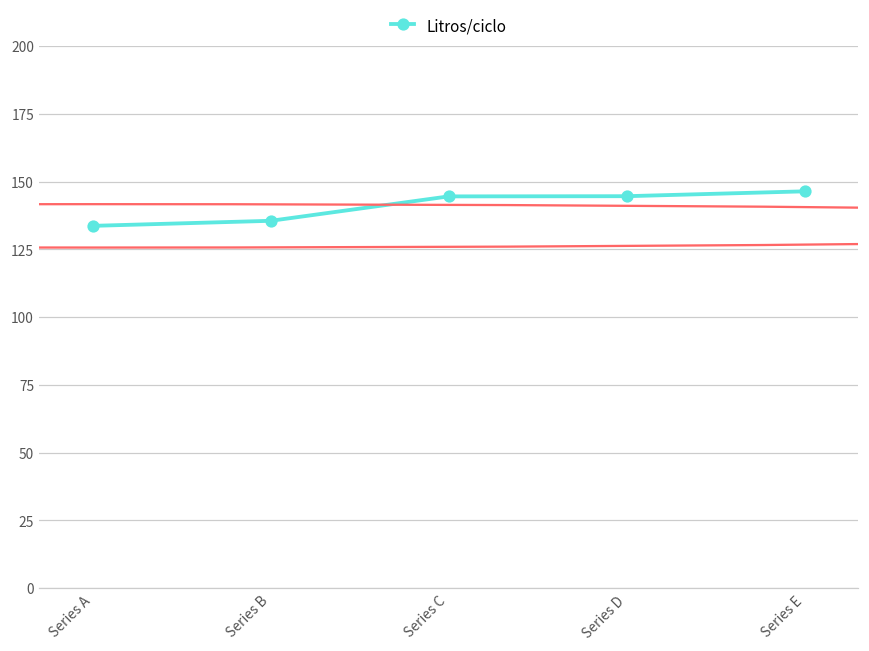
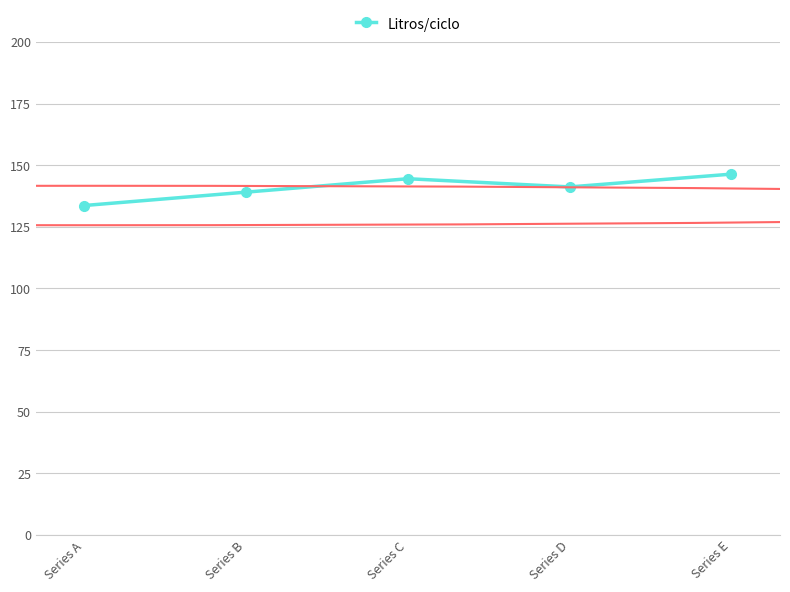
Series B: 136 -> 139
Series D: 145 -> 141
